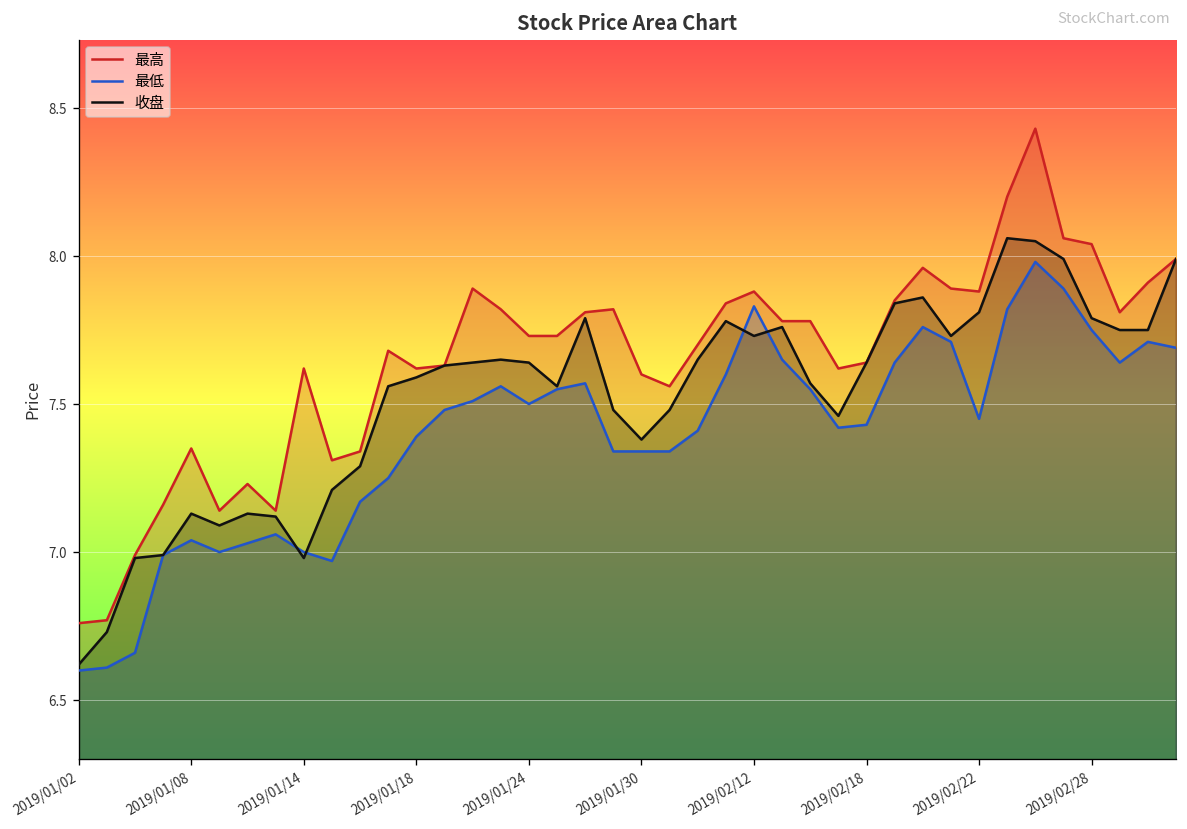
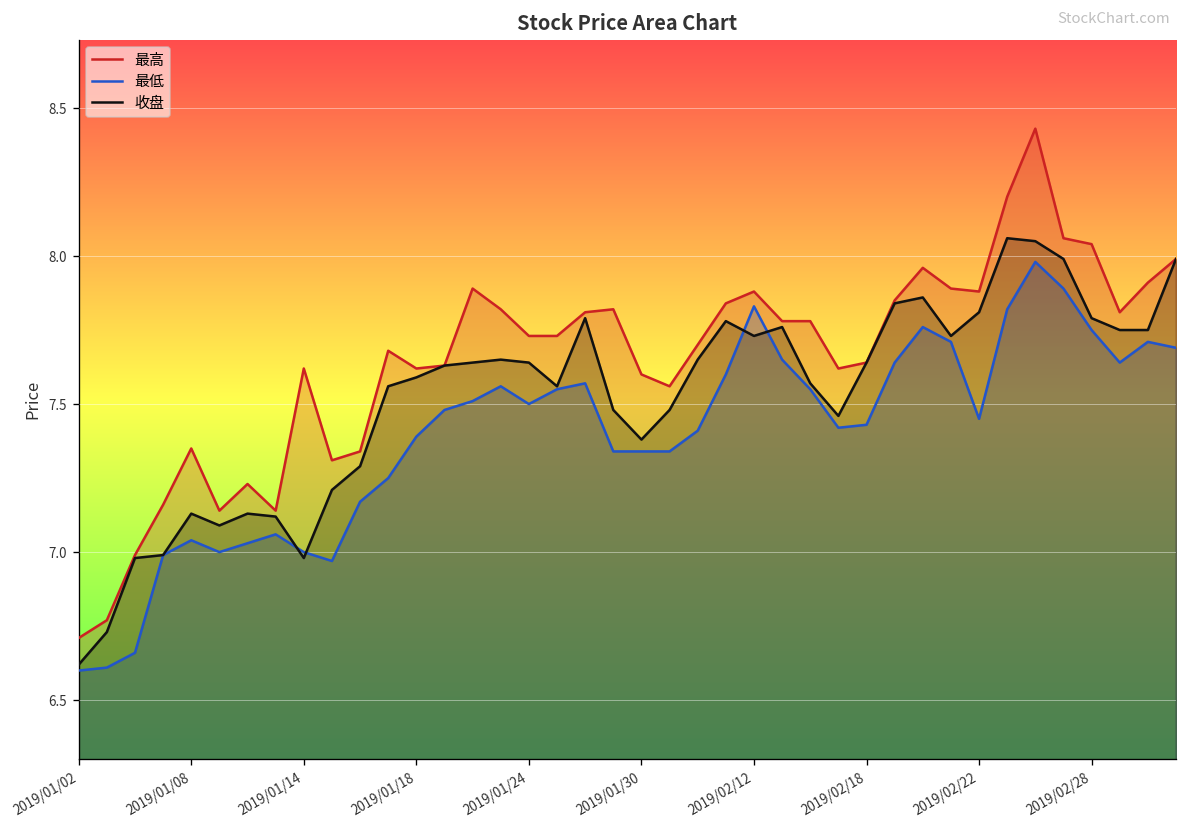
最高, 2019/01/02: 6.76 -> 6.71
